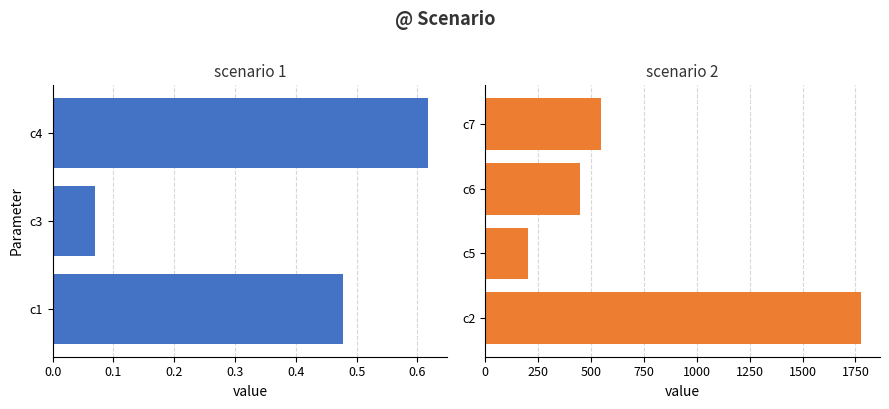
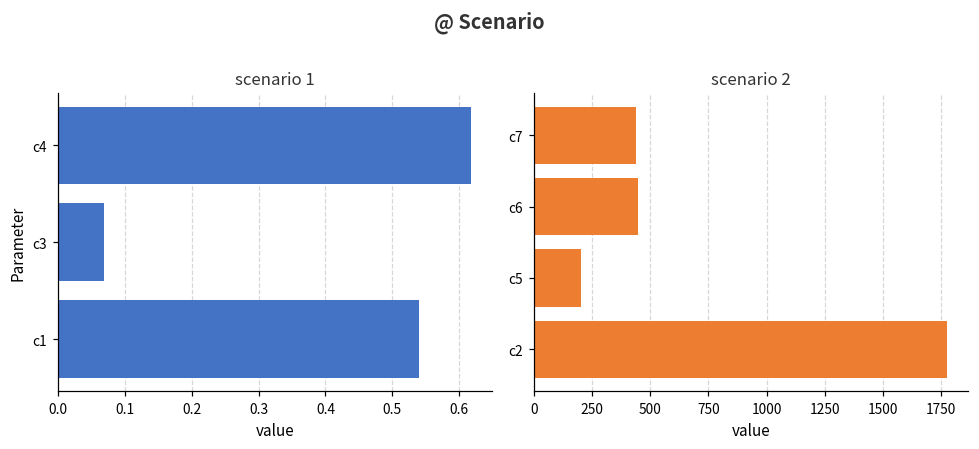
scenario 1, c1: 0.48 -> 0.54
scenario 2, c7: 550 -> 440
